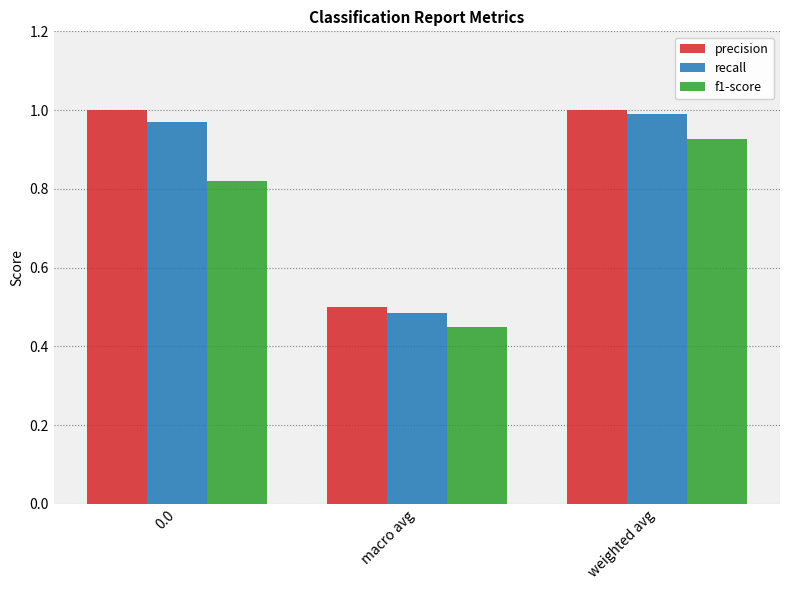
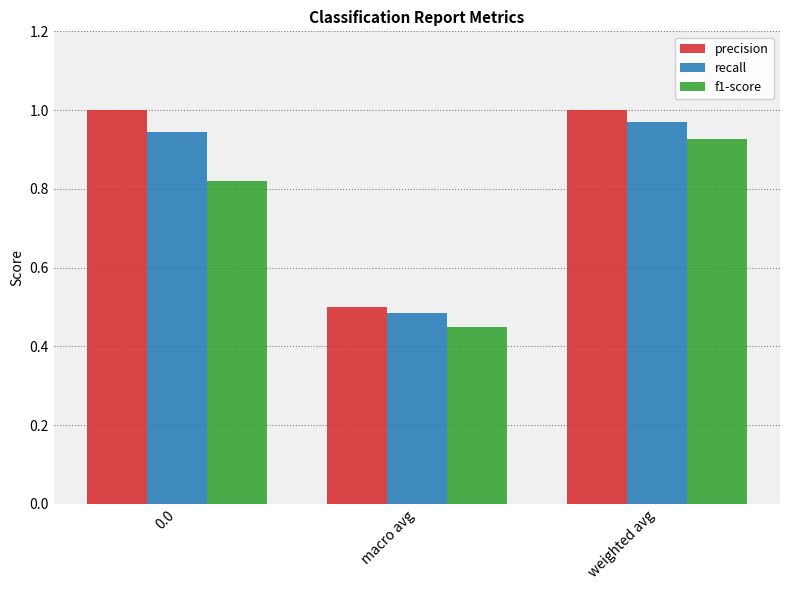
recall, 0.0: 0.97 -> 0.94
recall, weighted avg: 0.99 -> 0.97
